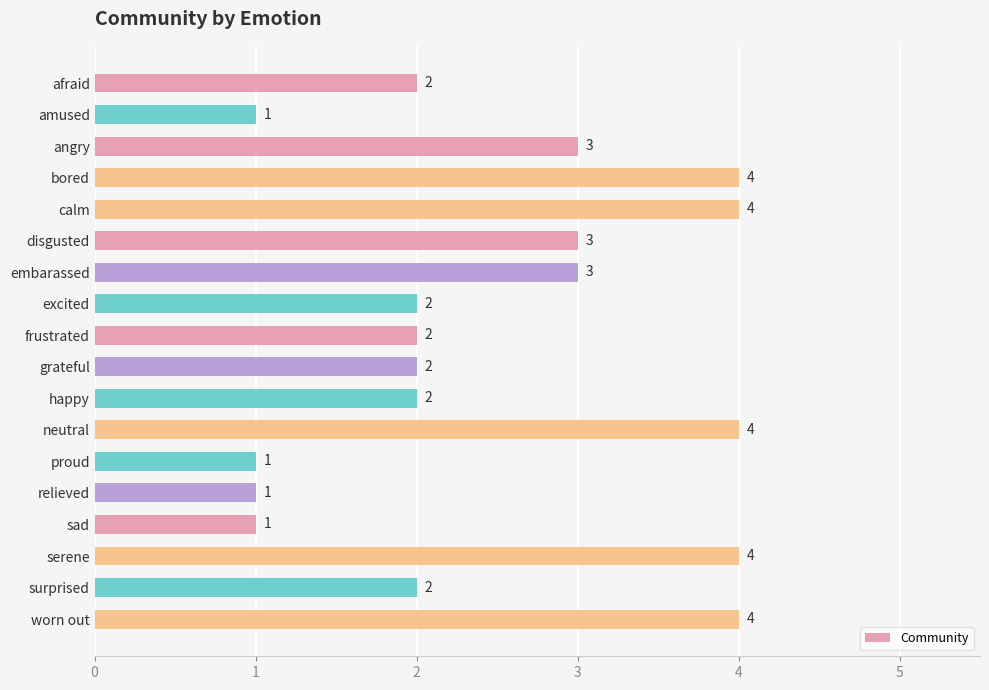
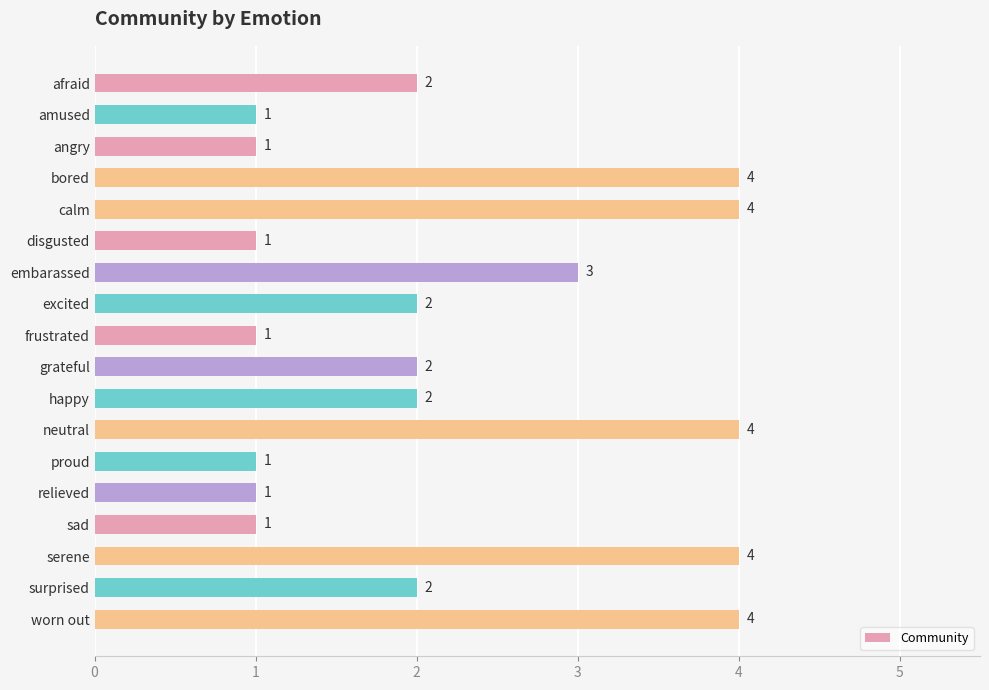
angry: 3 -> 1
disgusted: 3 -> 1
frustrated: 2 -> 1
